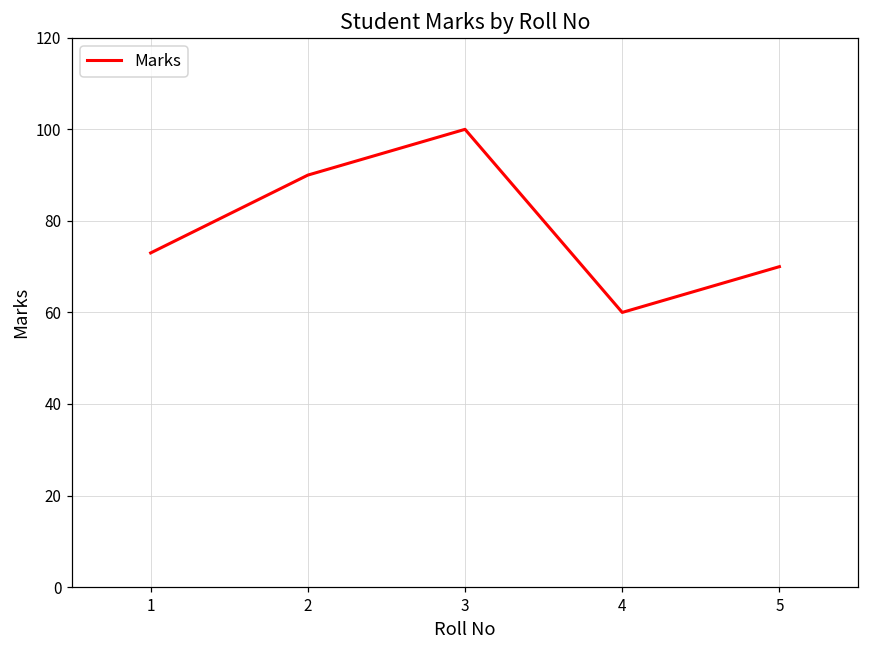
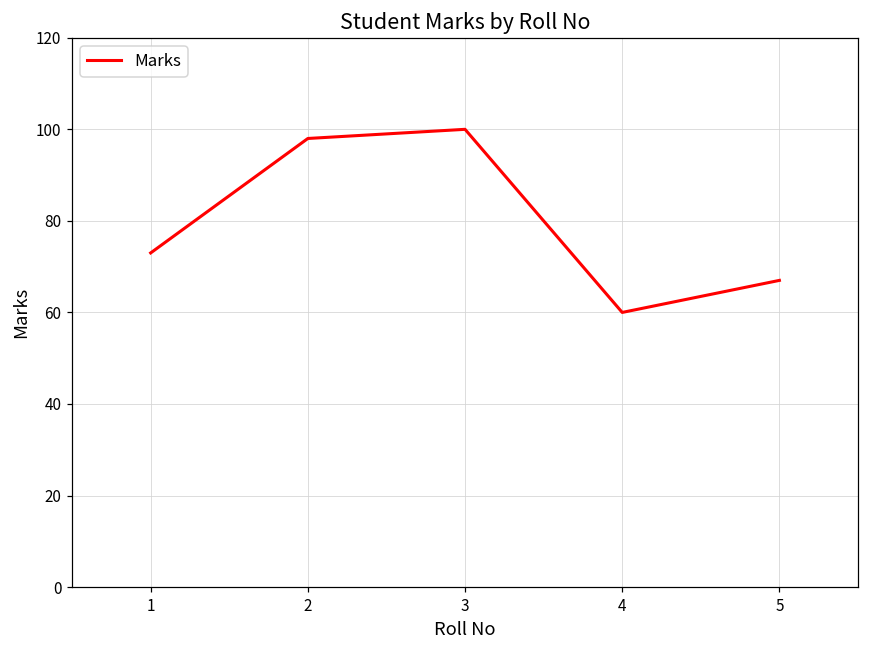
2: 90 -> 98
5: 70 -> 67
